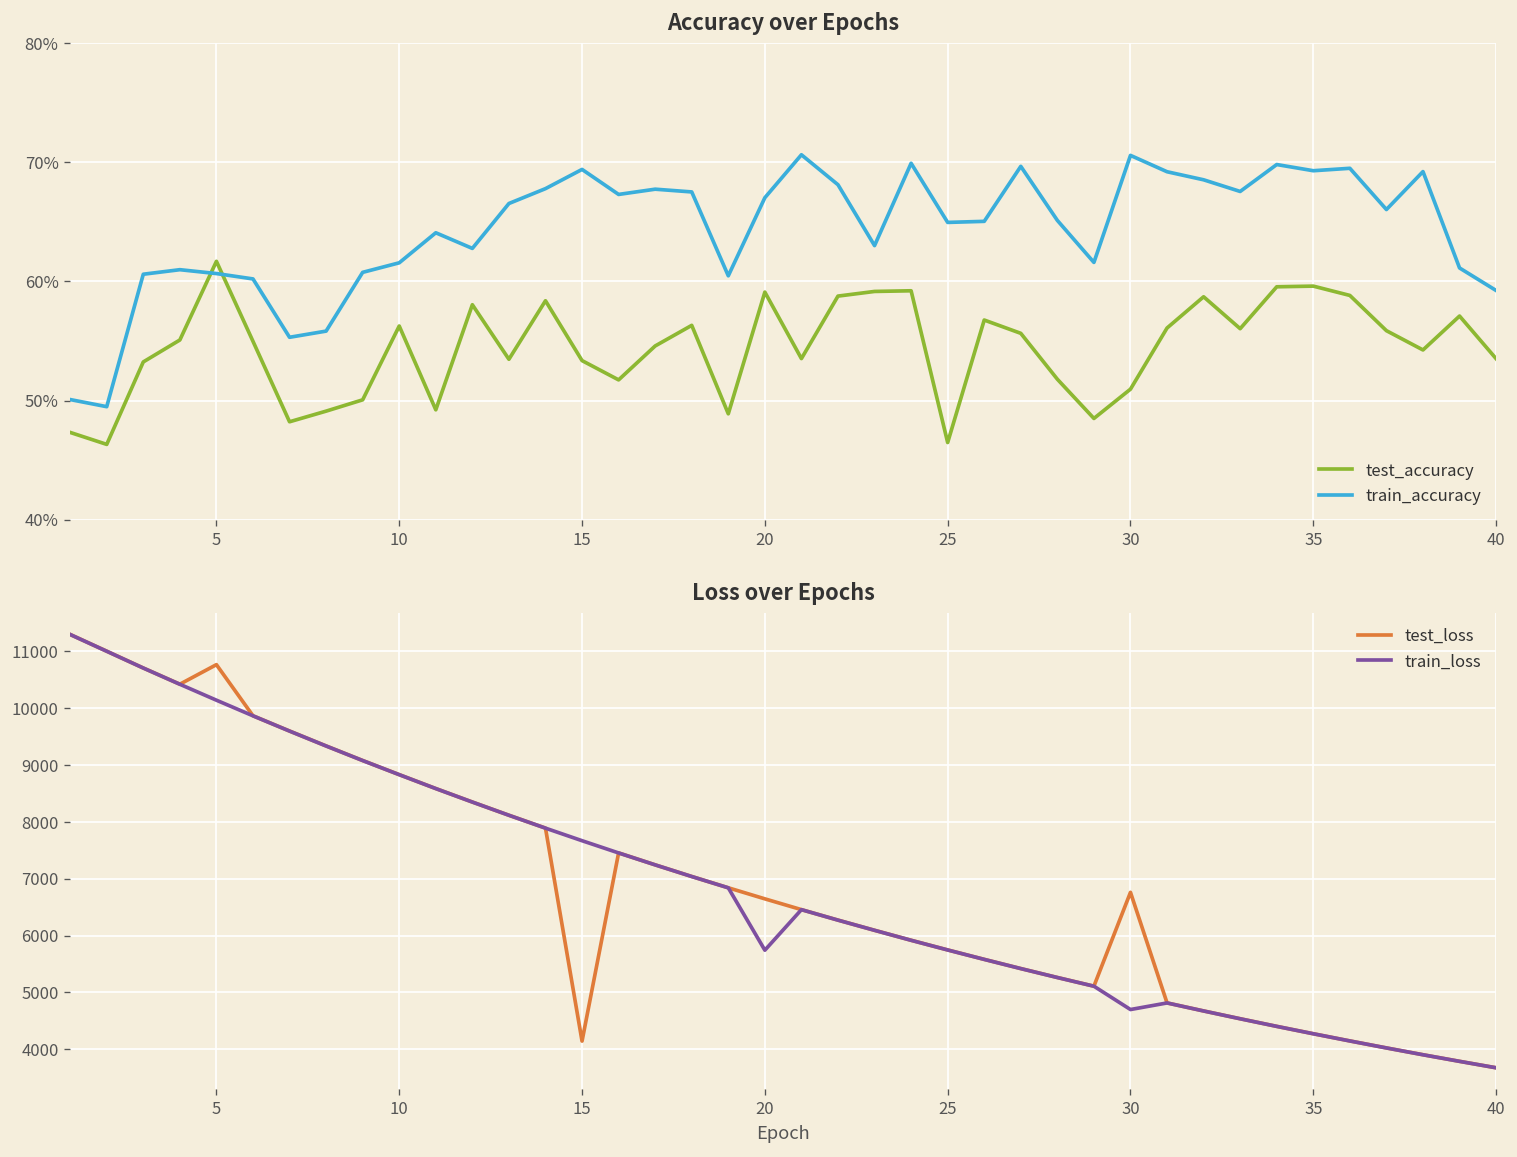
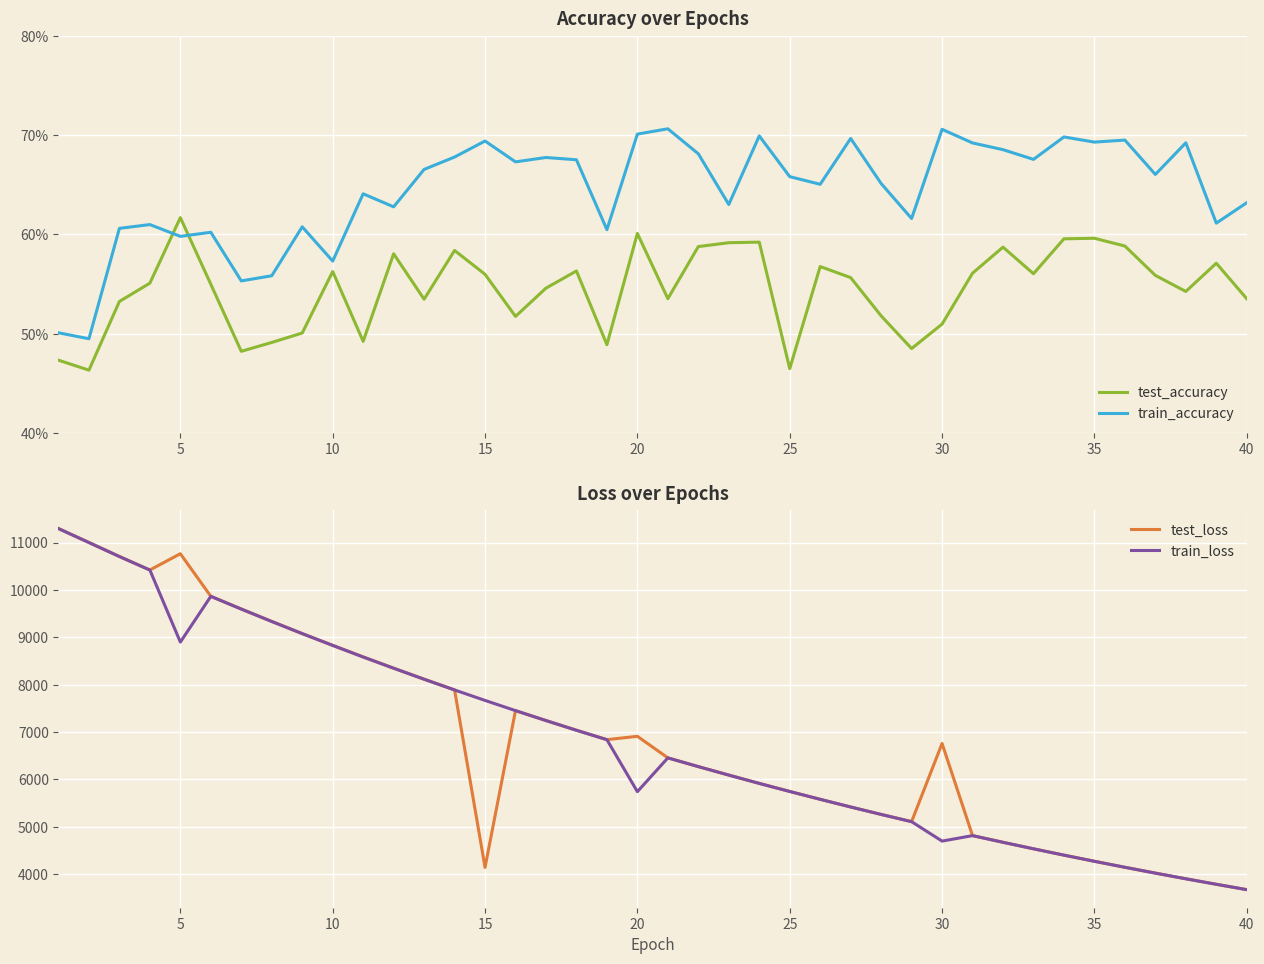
Accuracy over Epochs, train_accuracy, 5: 61% -> 60%
Accuracy over Epochs, train_accuracy, 10: 62% -> 57%
Accuracy over Epochs, test_accuracy, 15: 53% -> 56%
Accuracy over Epochs, test_accuracy, 20: 59% -> 60%
Accuracy over Epochs, train_accuracy, 20: 67% -> 70%
Accuracy over Epochs, train_accuracy, 25: 65% -> 66%
Accuracy over Epochs, train_accuracy, 40: 59% -> 63%
Loss over Epochs, train_loss, 5: 10100 -> 8900
Loss over Epochs, test_loss, 20: 6600 -> 6900
